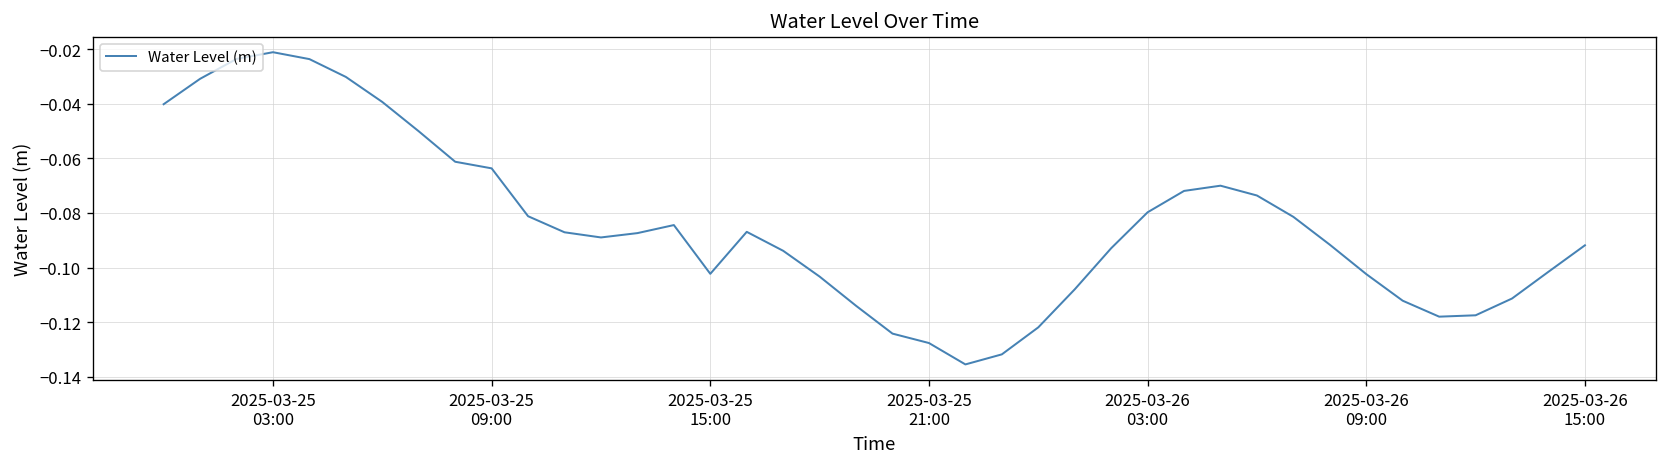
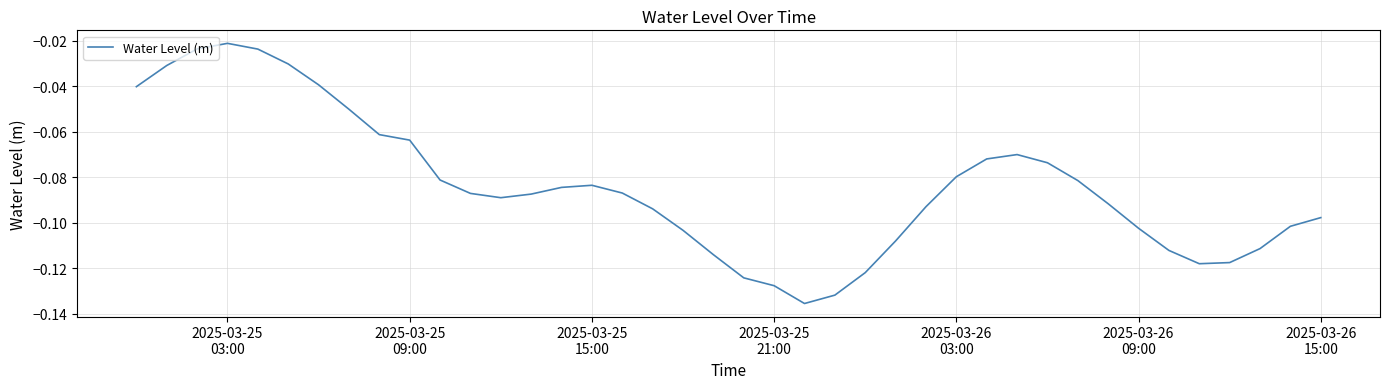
2025-03-25 15:00: -0.102 -> -0.084
2025-03-26 15:00: -0.092 -> -0.098
